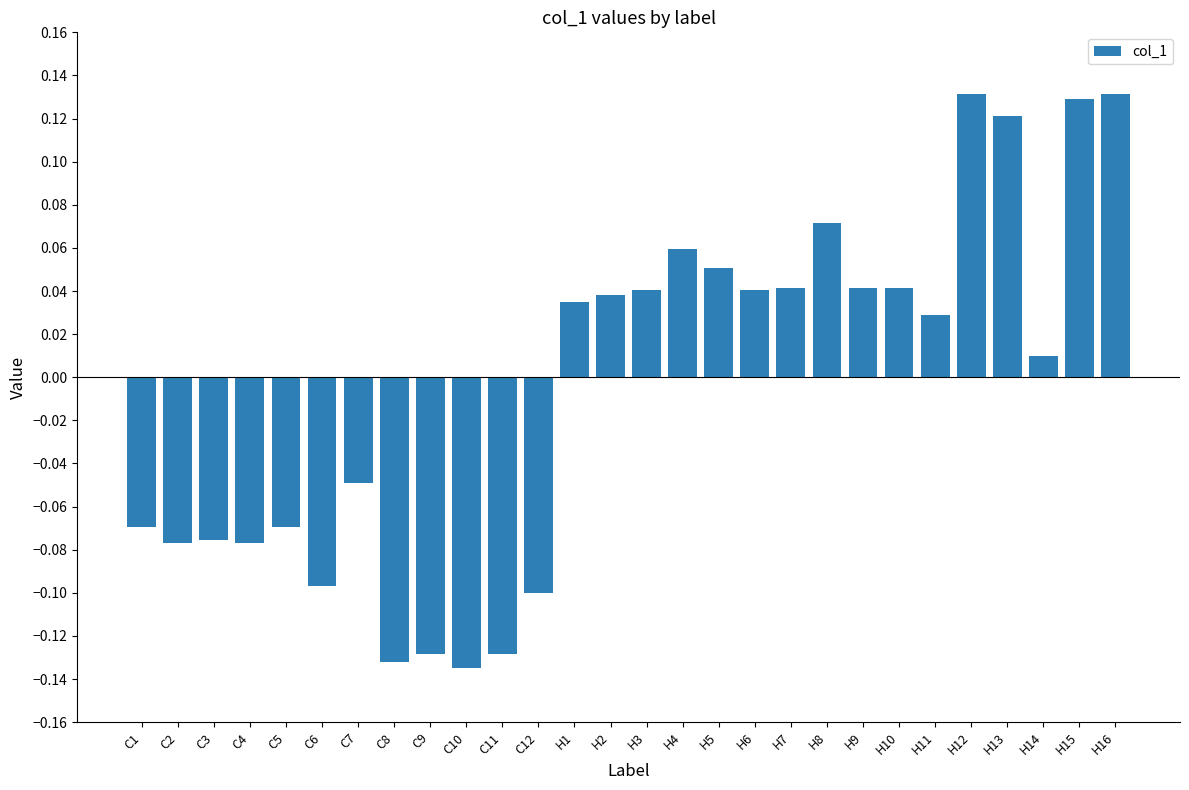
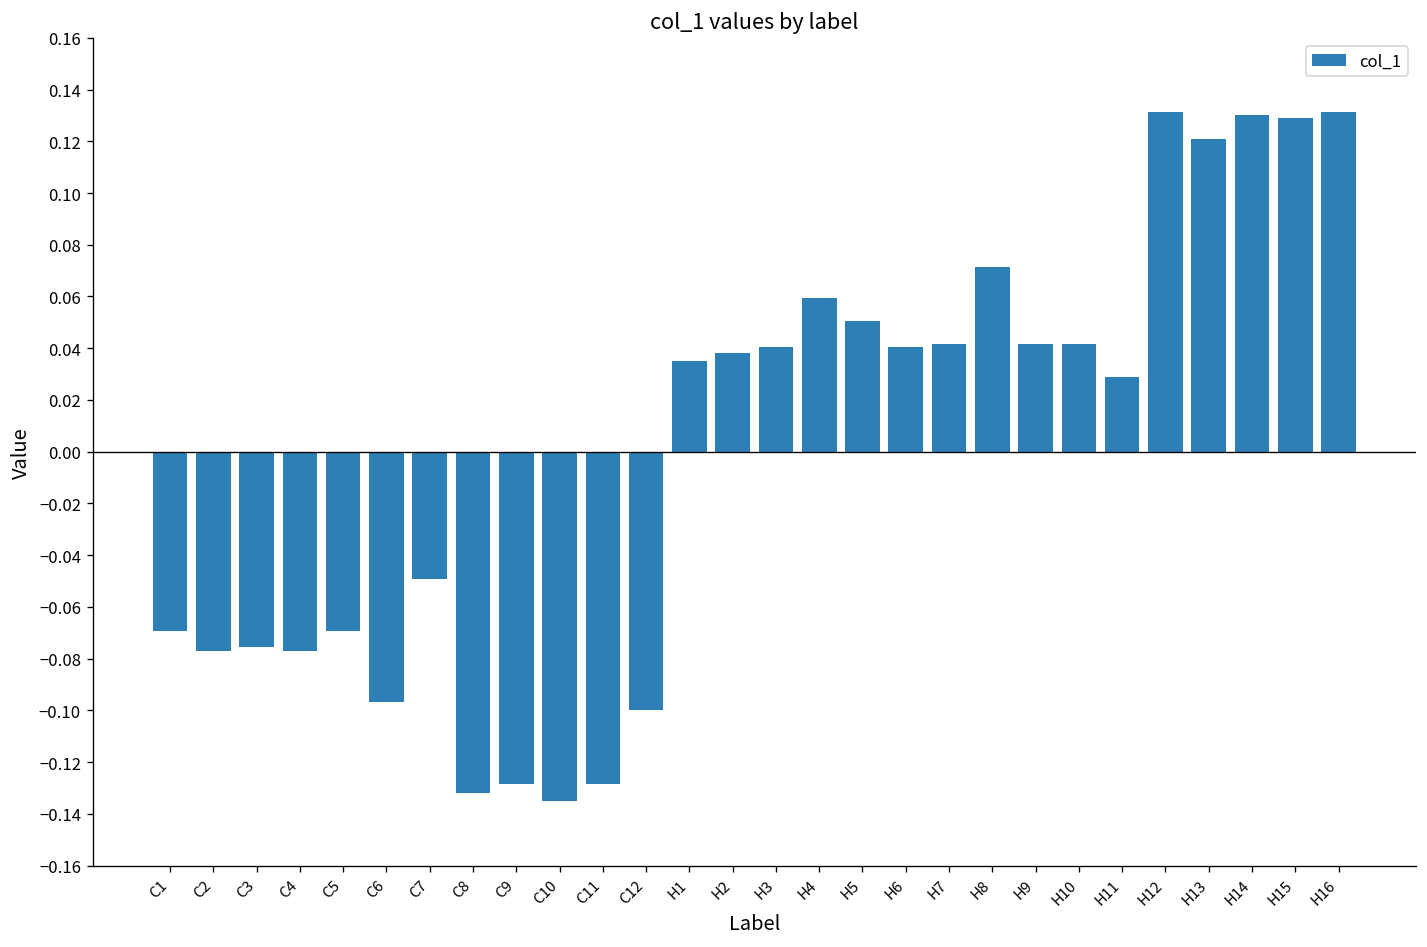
H14: 0.01 -> 0.13
